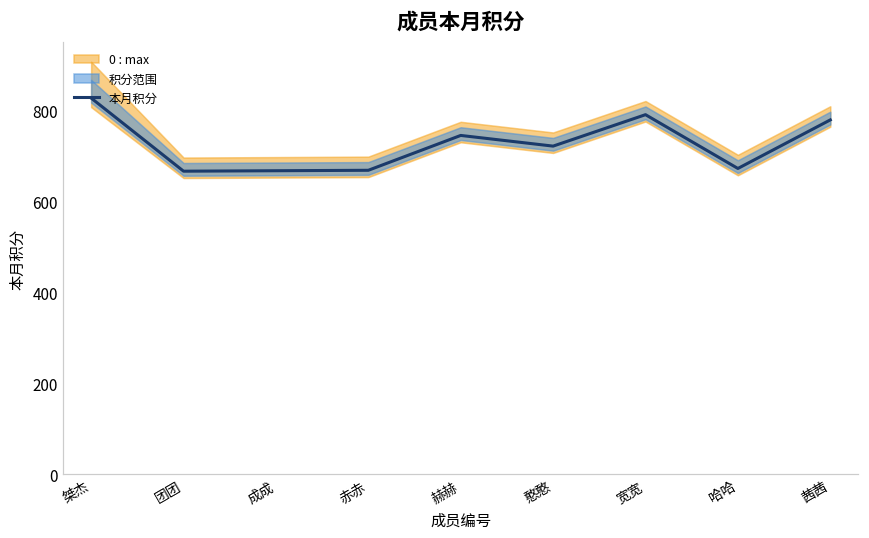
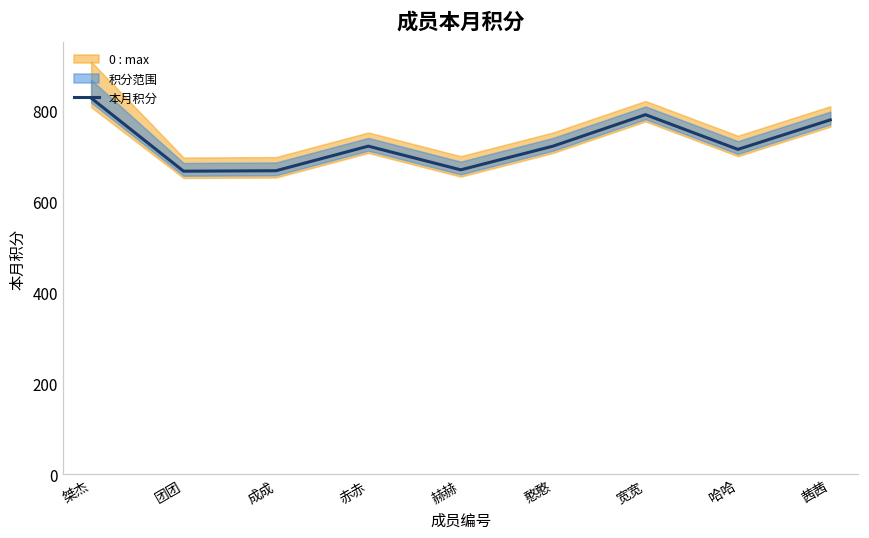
本月积分, 赤赤: 670 -> 720
本月积分, 赫赫: 750 -> 670
本月积分, 哈哈: 670 -> 710
